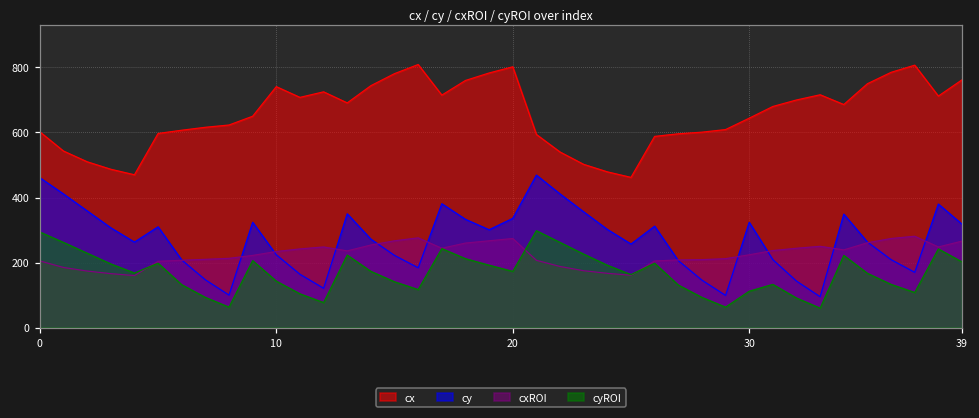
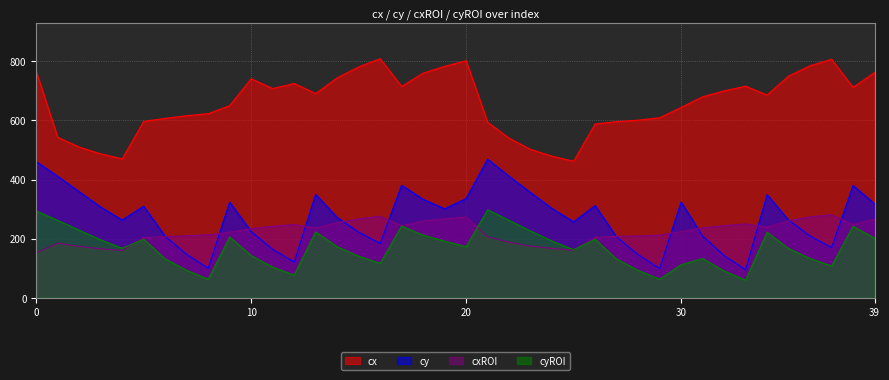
cx, 0: 600 -> 770
cxROI, 0: 210 -> 150
